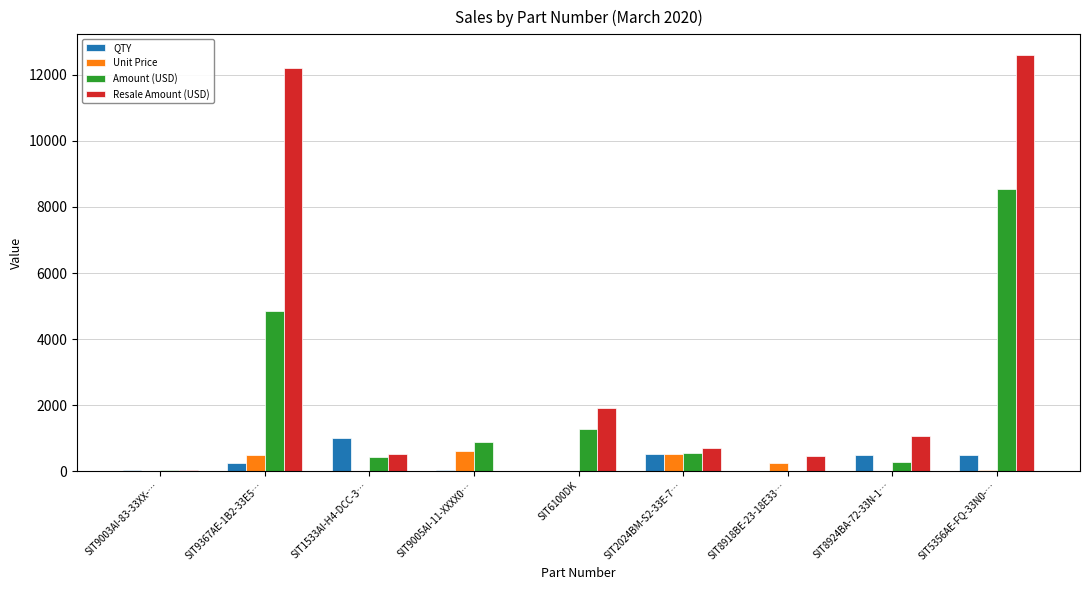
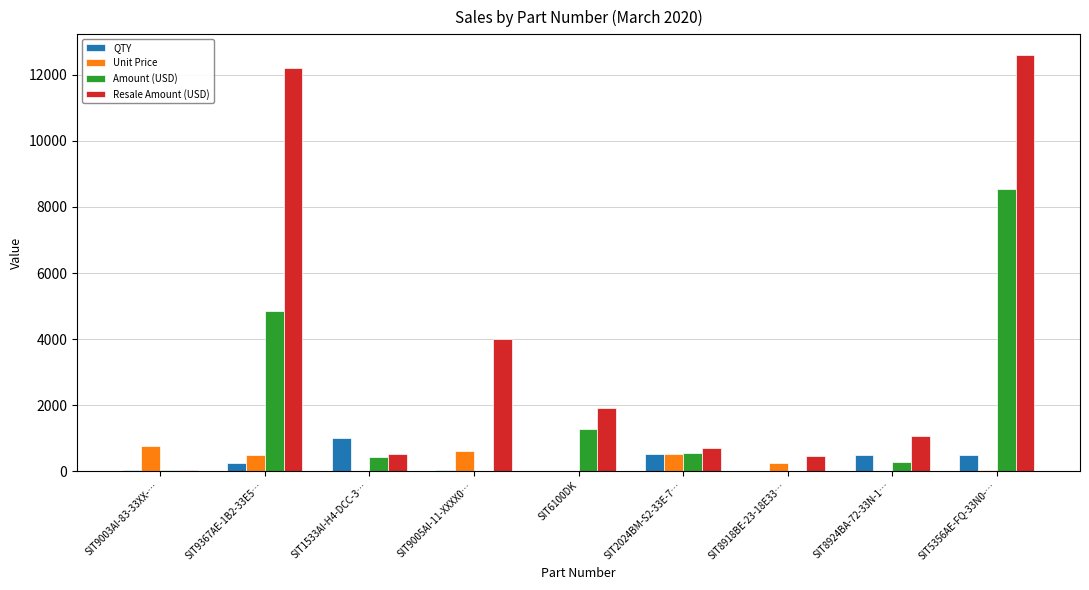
Unit Price, SIT9003AI-83-33XX-…: 0 -> 800
Amount (USD), SIT9005AI-11-XXXX0…: 900 -> 0
Resale Amount (USD), SIT9005AI-11-XXXX0…: 0 -> 4000
